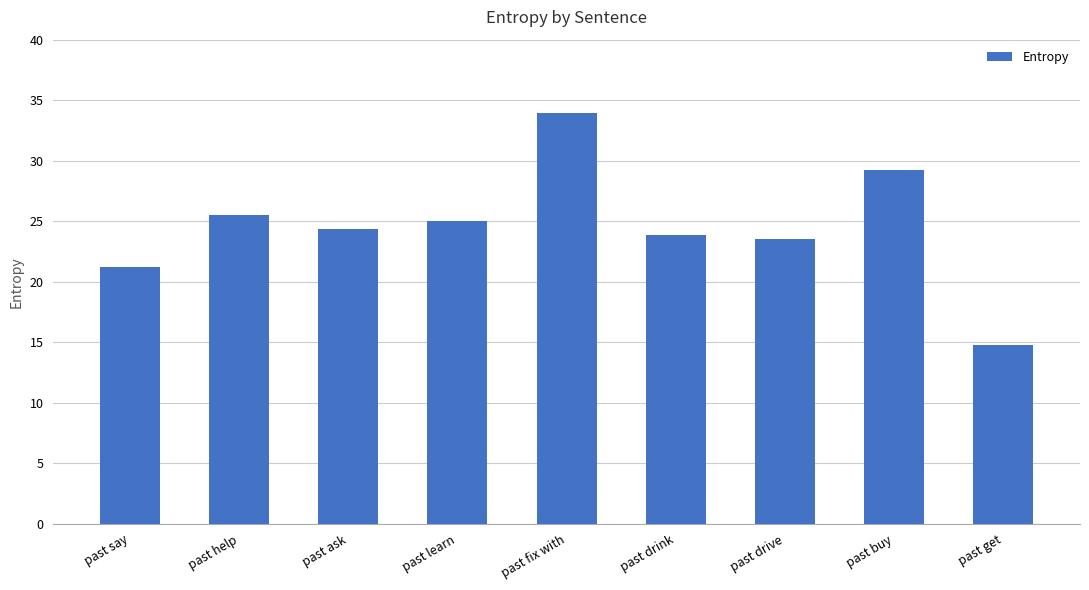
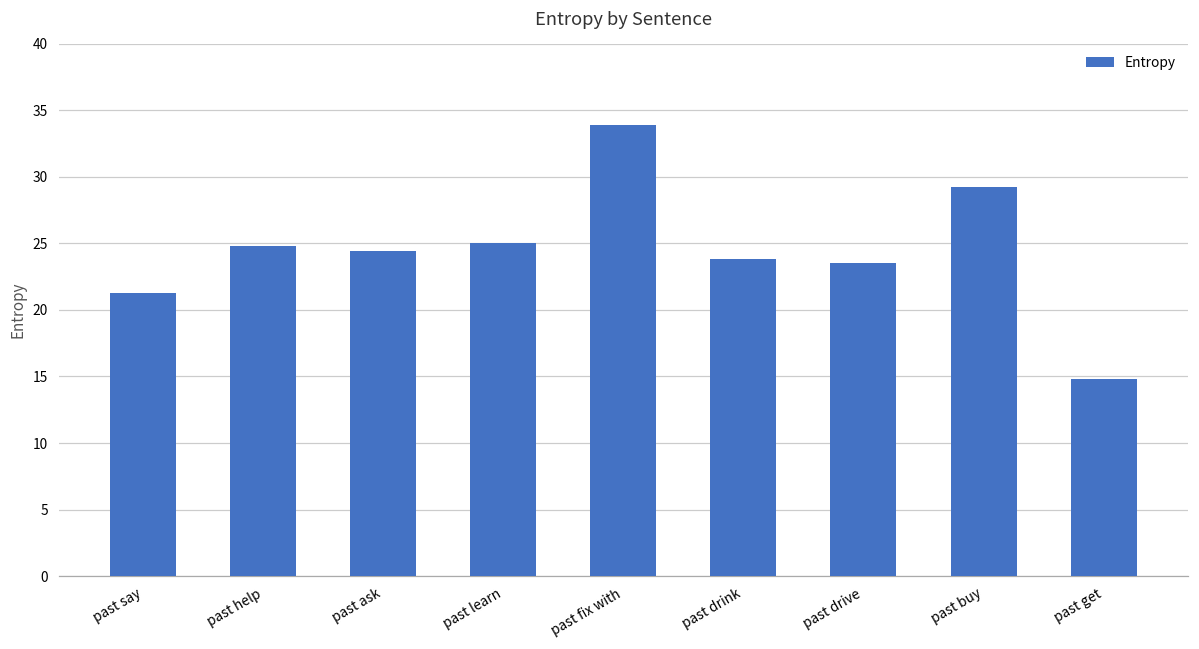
past help: 25.5 -> 24.8
